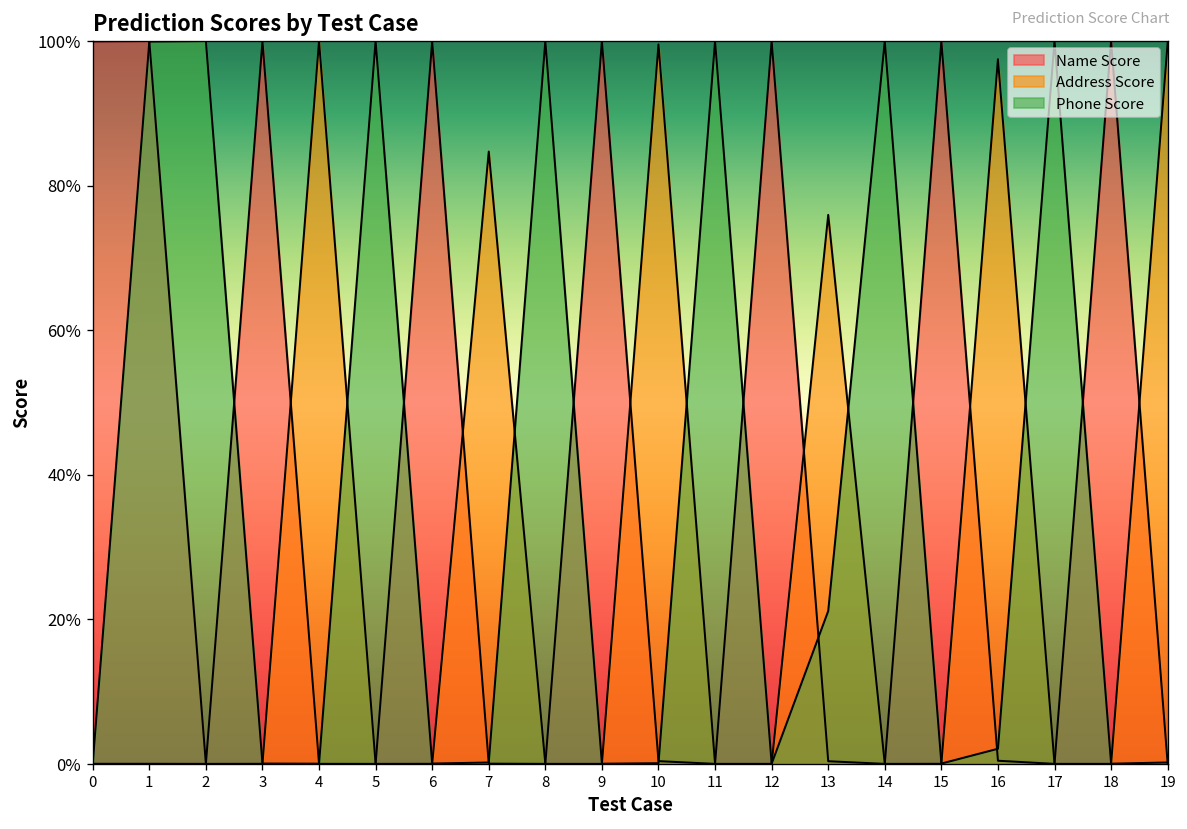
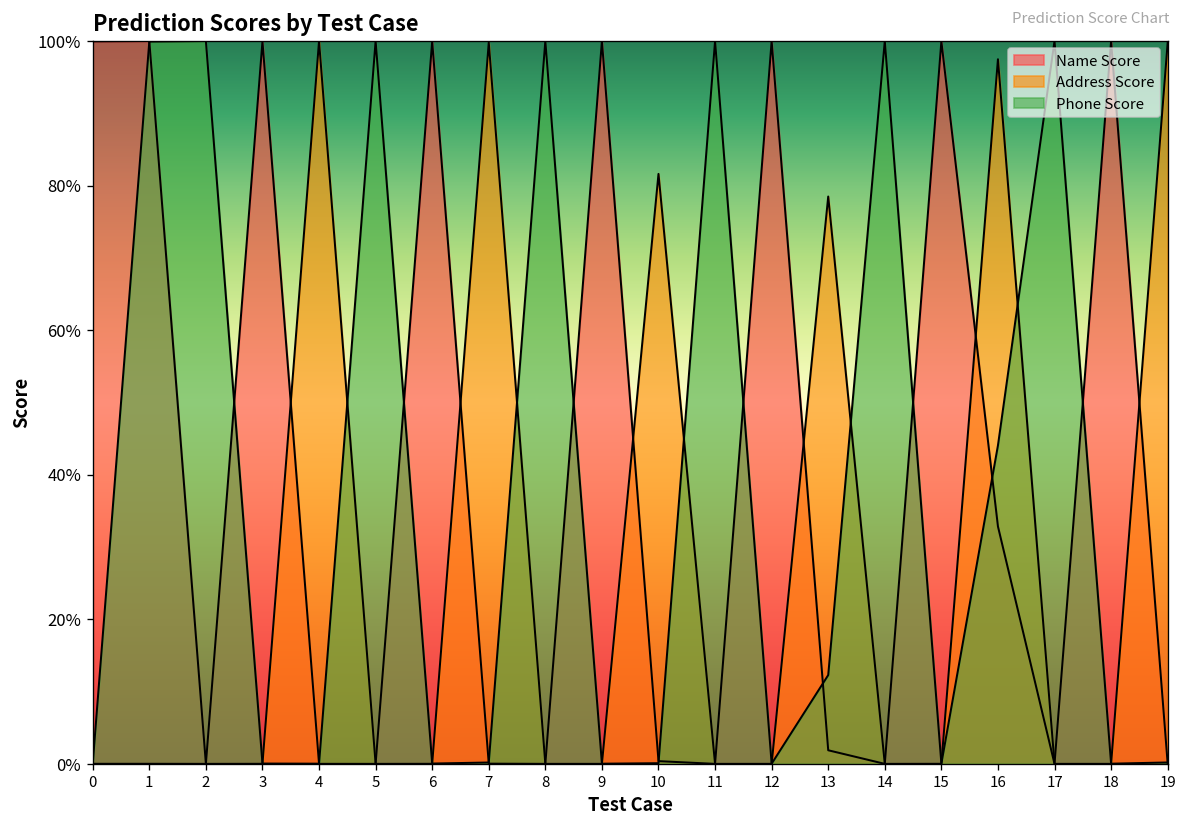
Address Score, 7: 85% -> 100%
Address Score, 10: 100% -> 82%
Name Score, 13: 0% -> 2%
Address Score, 13: 76% -> 78%
Phone Score, 13: 21% -> 12%
Name Score, 16: 0% -> 33%
Phone Score, 16: 2% -> 44%
